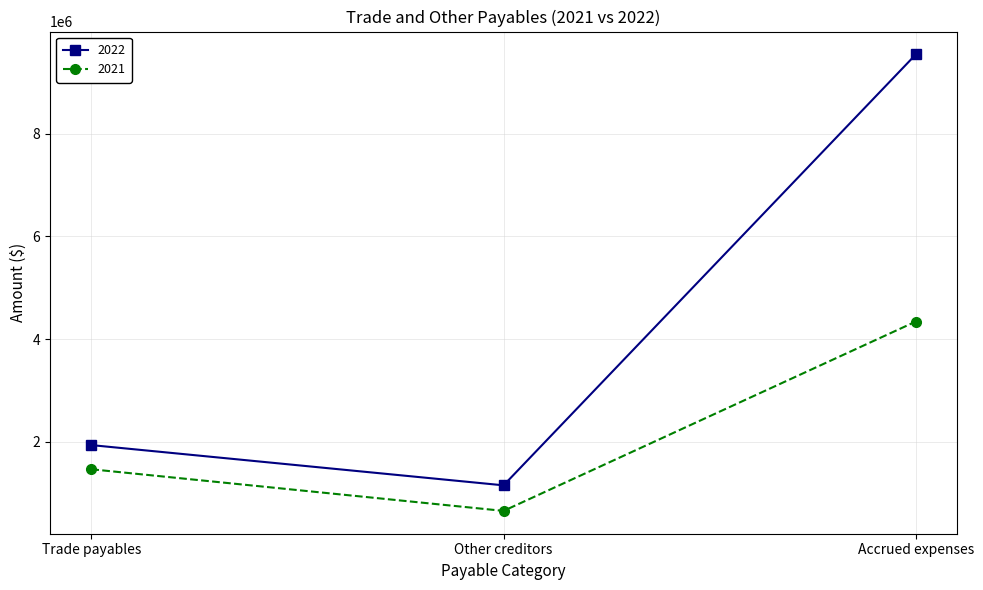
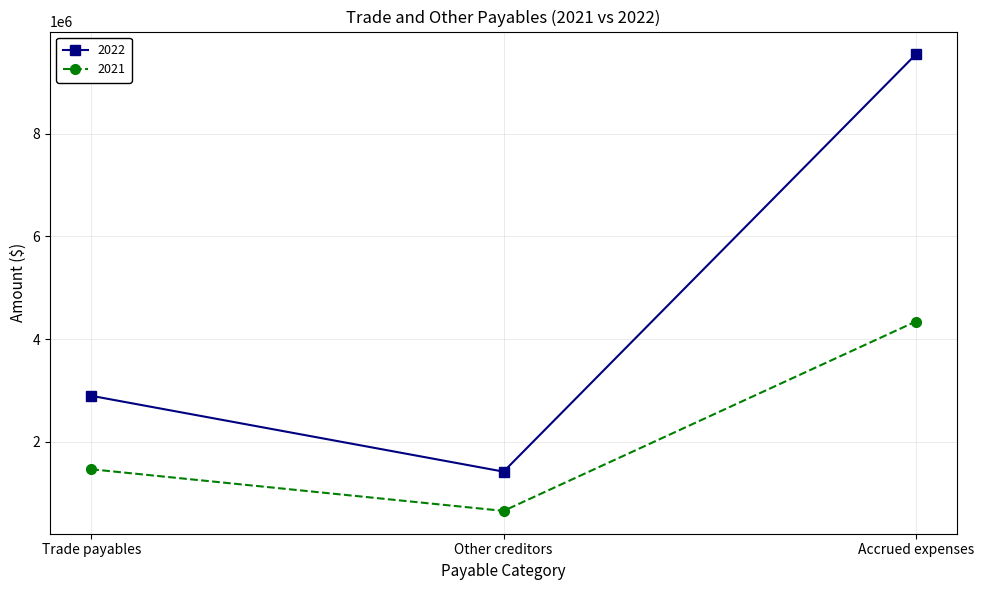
2022, Trade payables: 1900000 -> 2900000
2022, Other creditors: 1100000 -> 1400000
